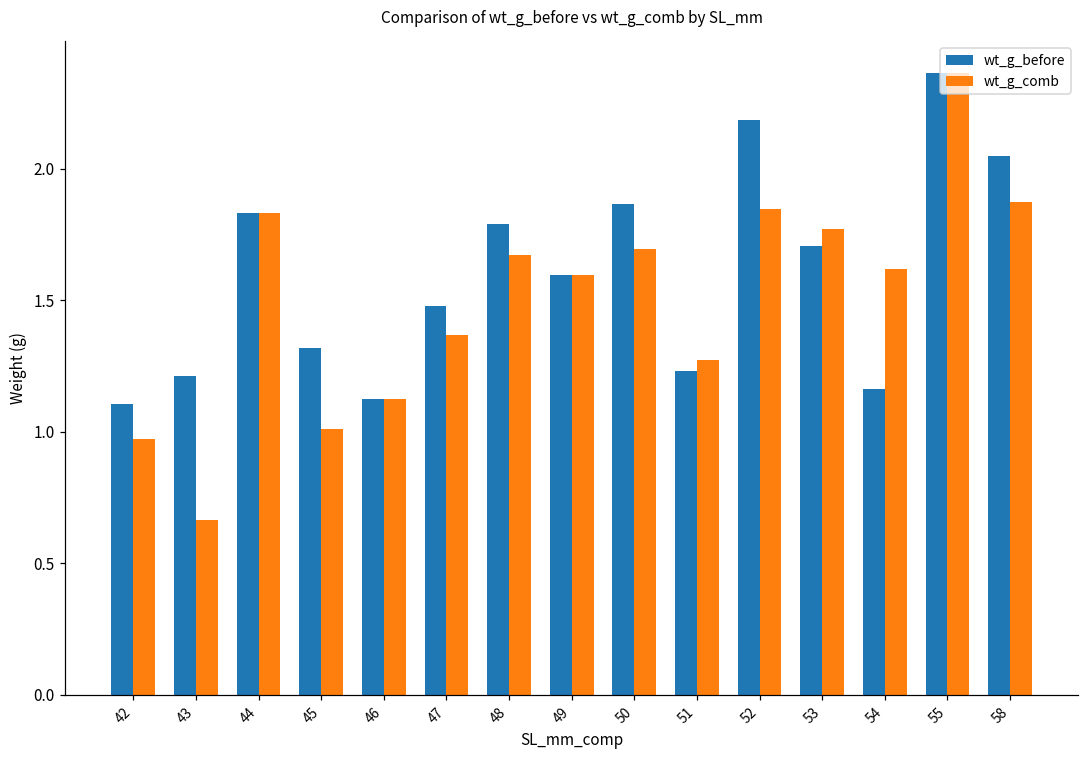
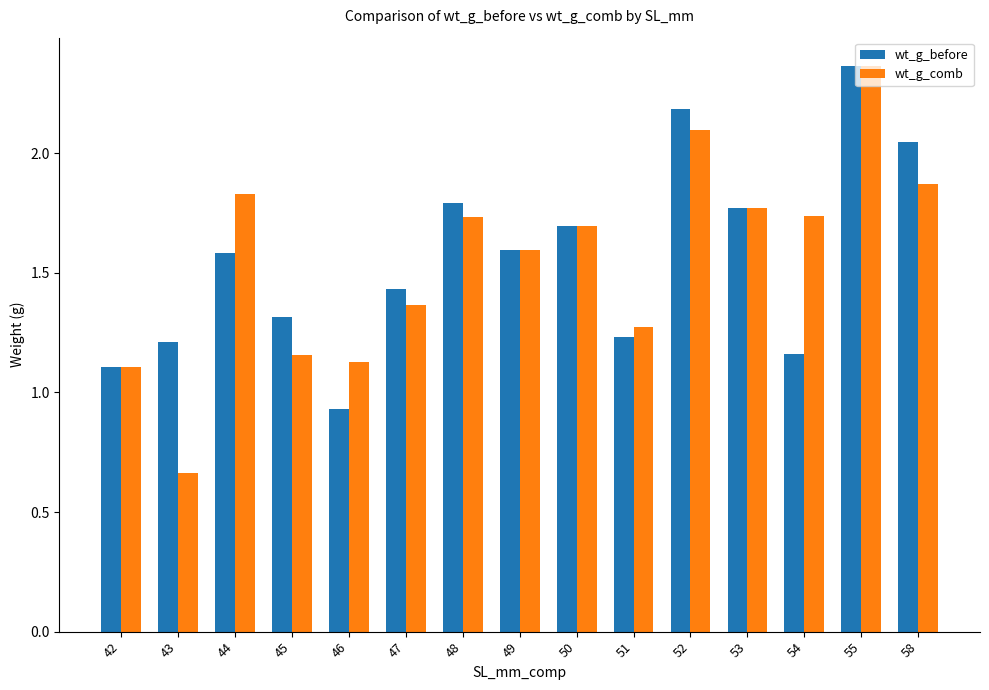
wt_g_comb, 42: 0.97 -> 1.10
wt_g_before, 44: 1.83 -> 1.58
wt_g_comb, 45: 1.01 -> 1.15
wt_g_before, 46: 1.13 -> 0.93
wt_g_before, 47: 1.48 -> 1.43
wt_g_comb, 48: 1.67 -> 1.73
wt_g_before, 50: 1.87 -> 1.69
wt_g_comb, 52: 1.84 -> 2.10
wt_g_before, 53: 1.71 -> 1.77
wt_g_comb, 54: 1.62 -> 1.74
